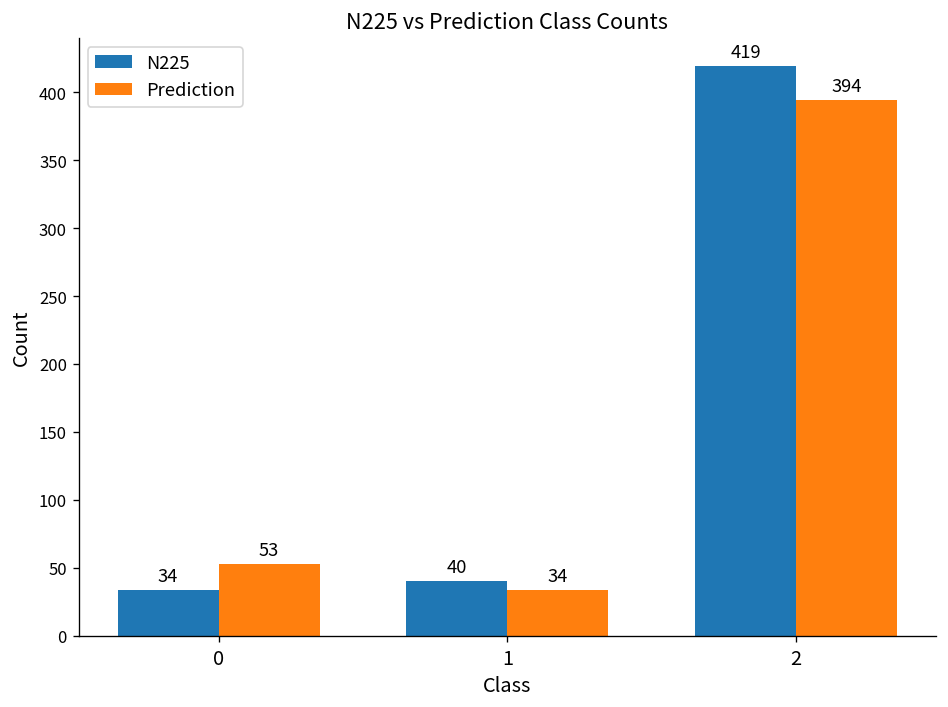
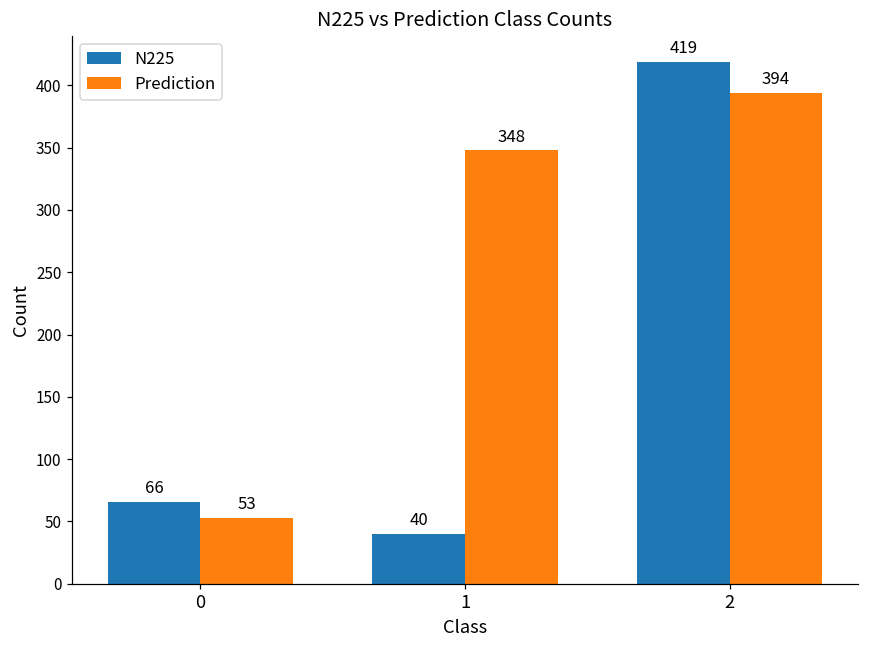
N225, 0: 34 -> 66
Prediction, 1: 34 -> 348
